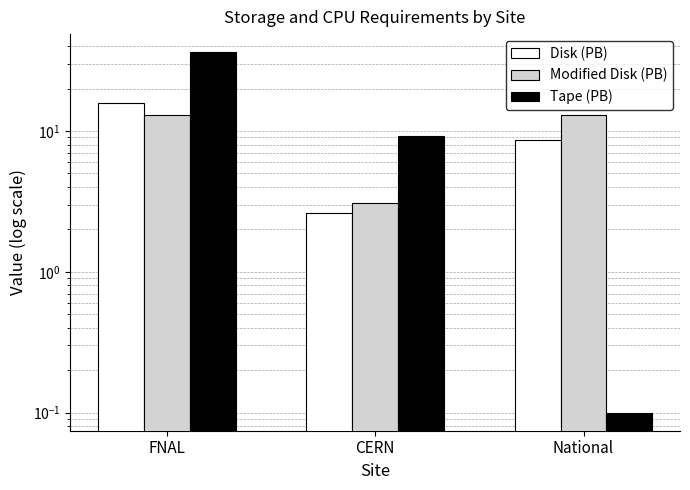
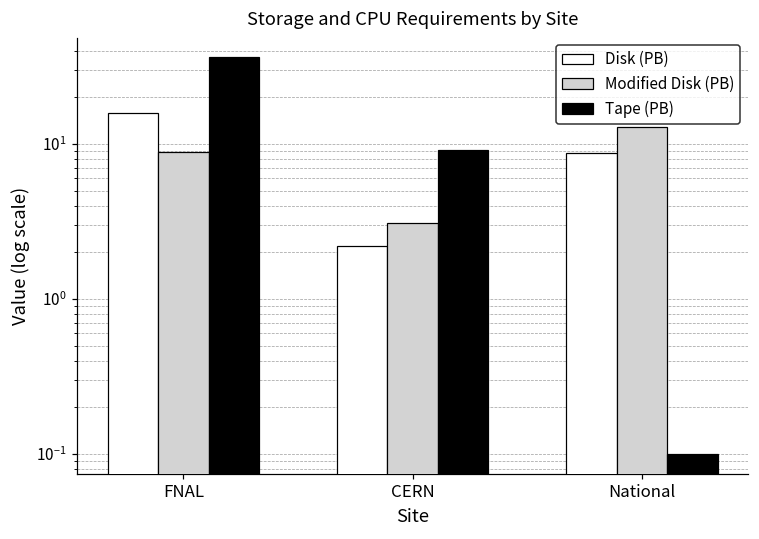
Modified Disk (PB), FNAL: 13 -> 9
Disk (PB), CERN: 2.6 -> 2.2
